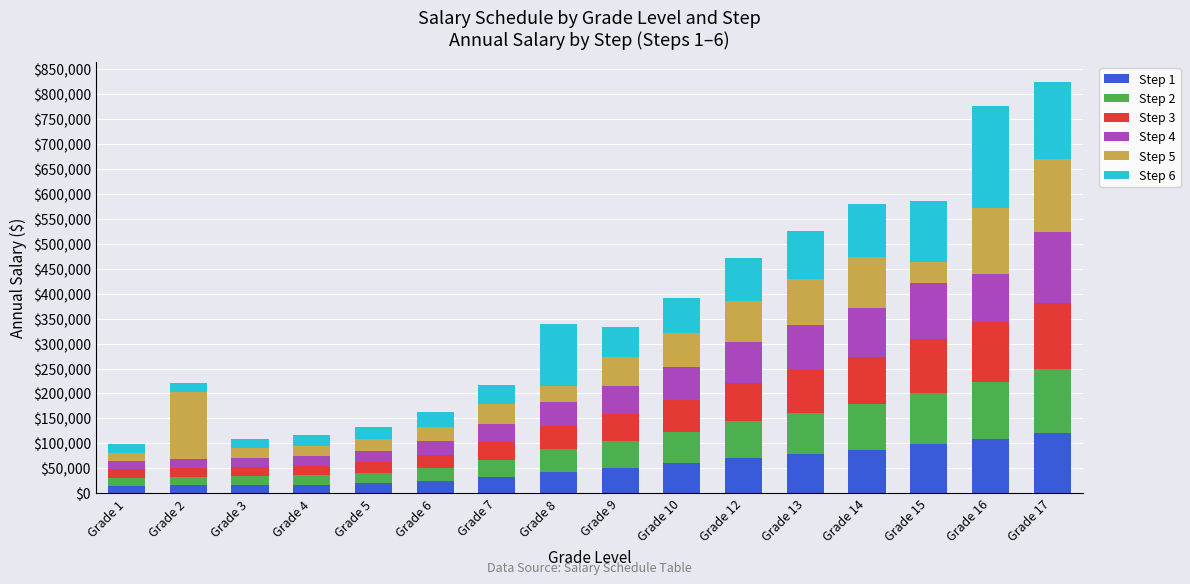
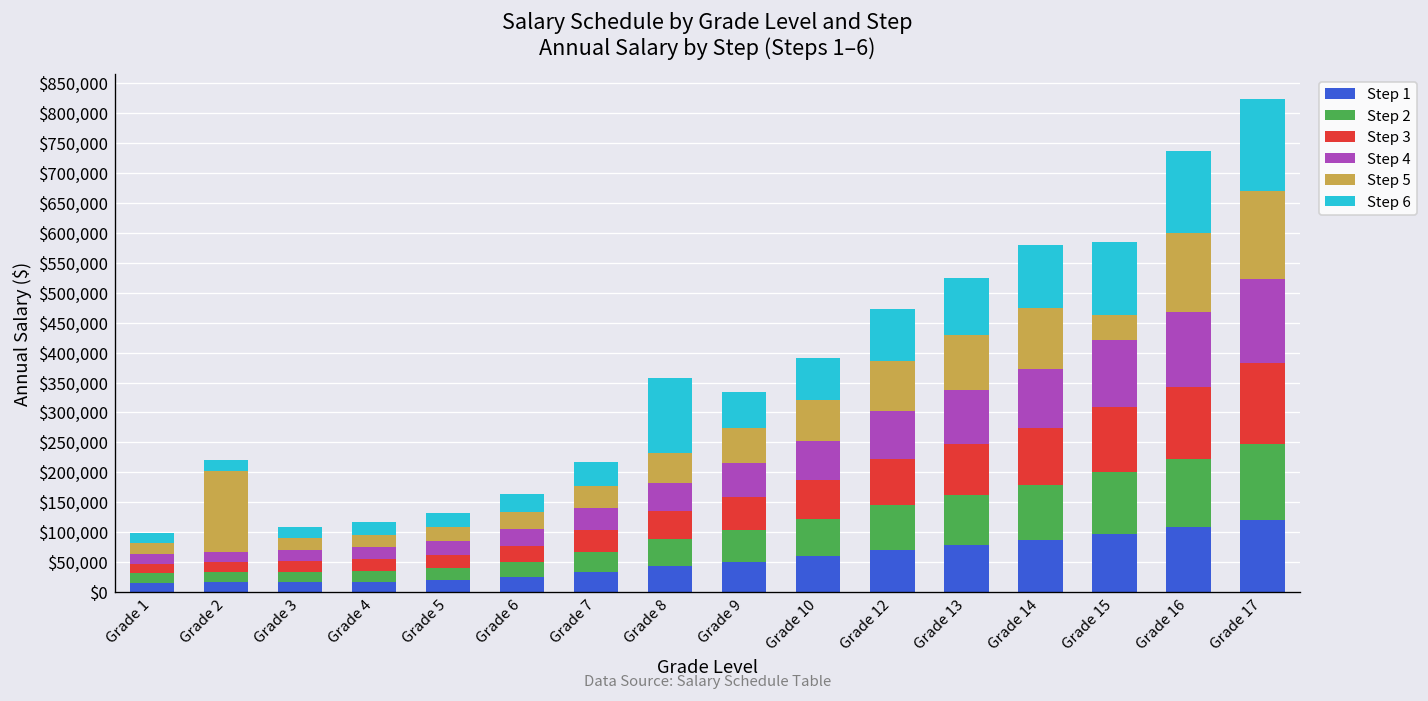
Step 5, Grade 8: $30,000 -> $50,000
Step 4, Grade 16: $100,000 -> $130,000
Step 6, Grade 16: $200,000 -> $140,000
